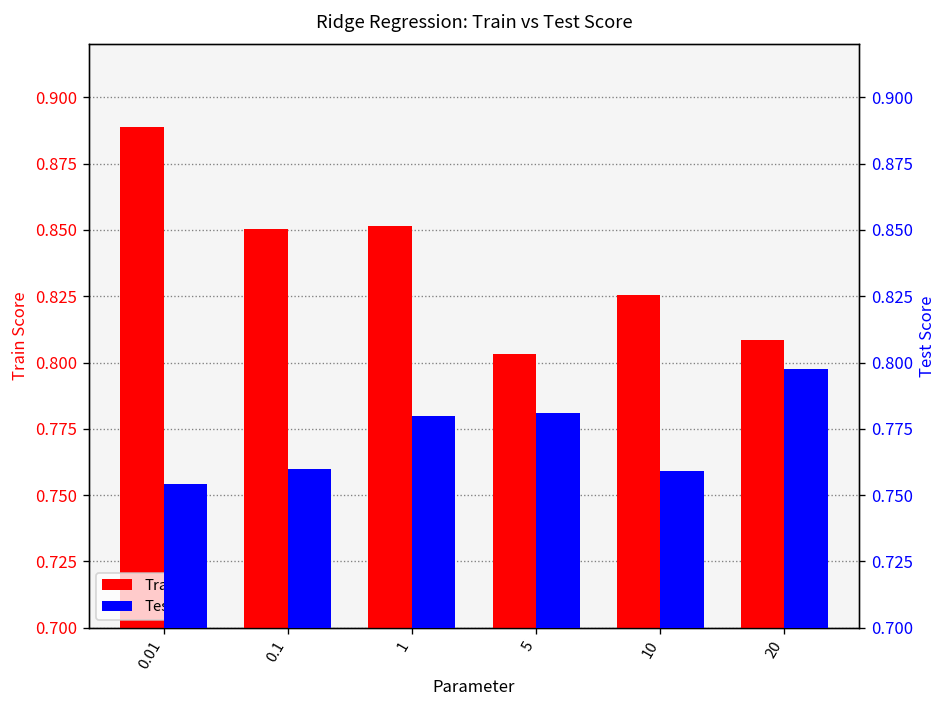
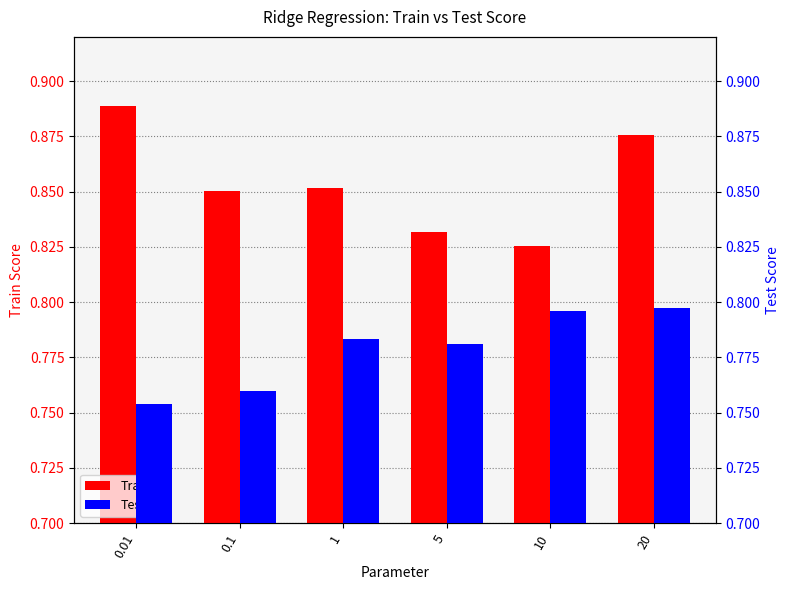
Train, 5: 0.803 -> 0.832
Train, 20: 0.809 -> 0.875
Test, 1: 0.780 -> 0.783
Test, 10: 0.759 -> 0.796
